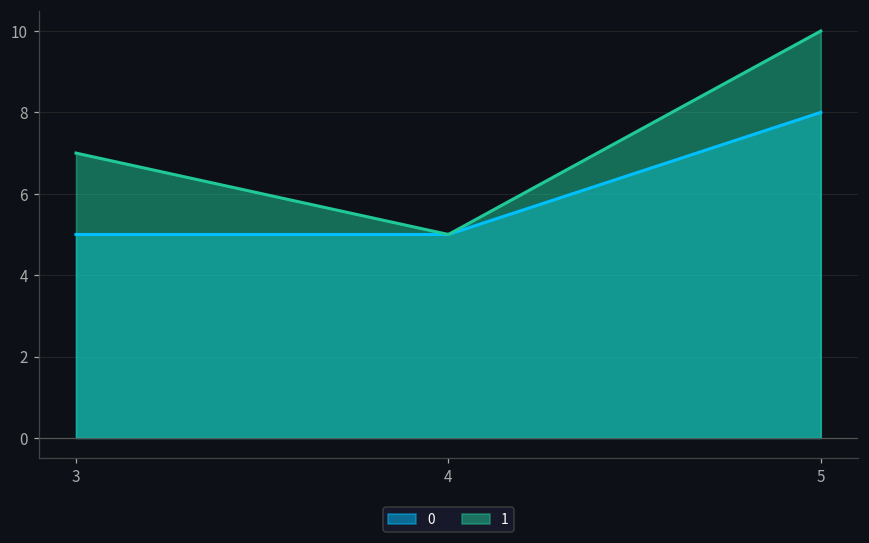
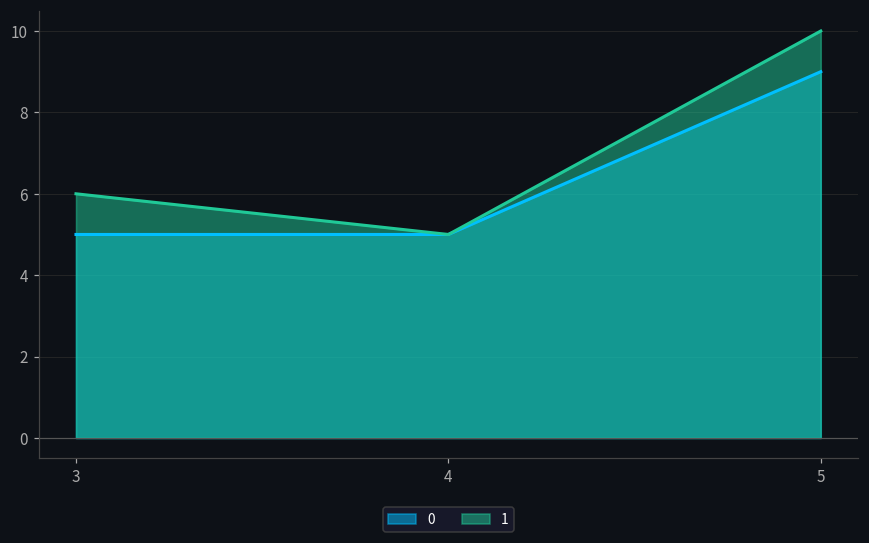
1, 3: 7 -> 6
0, 5: 8 -> 9
